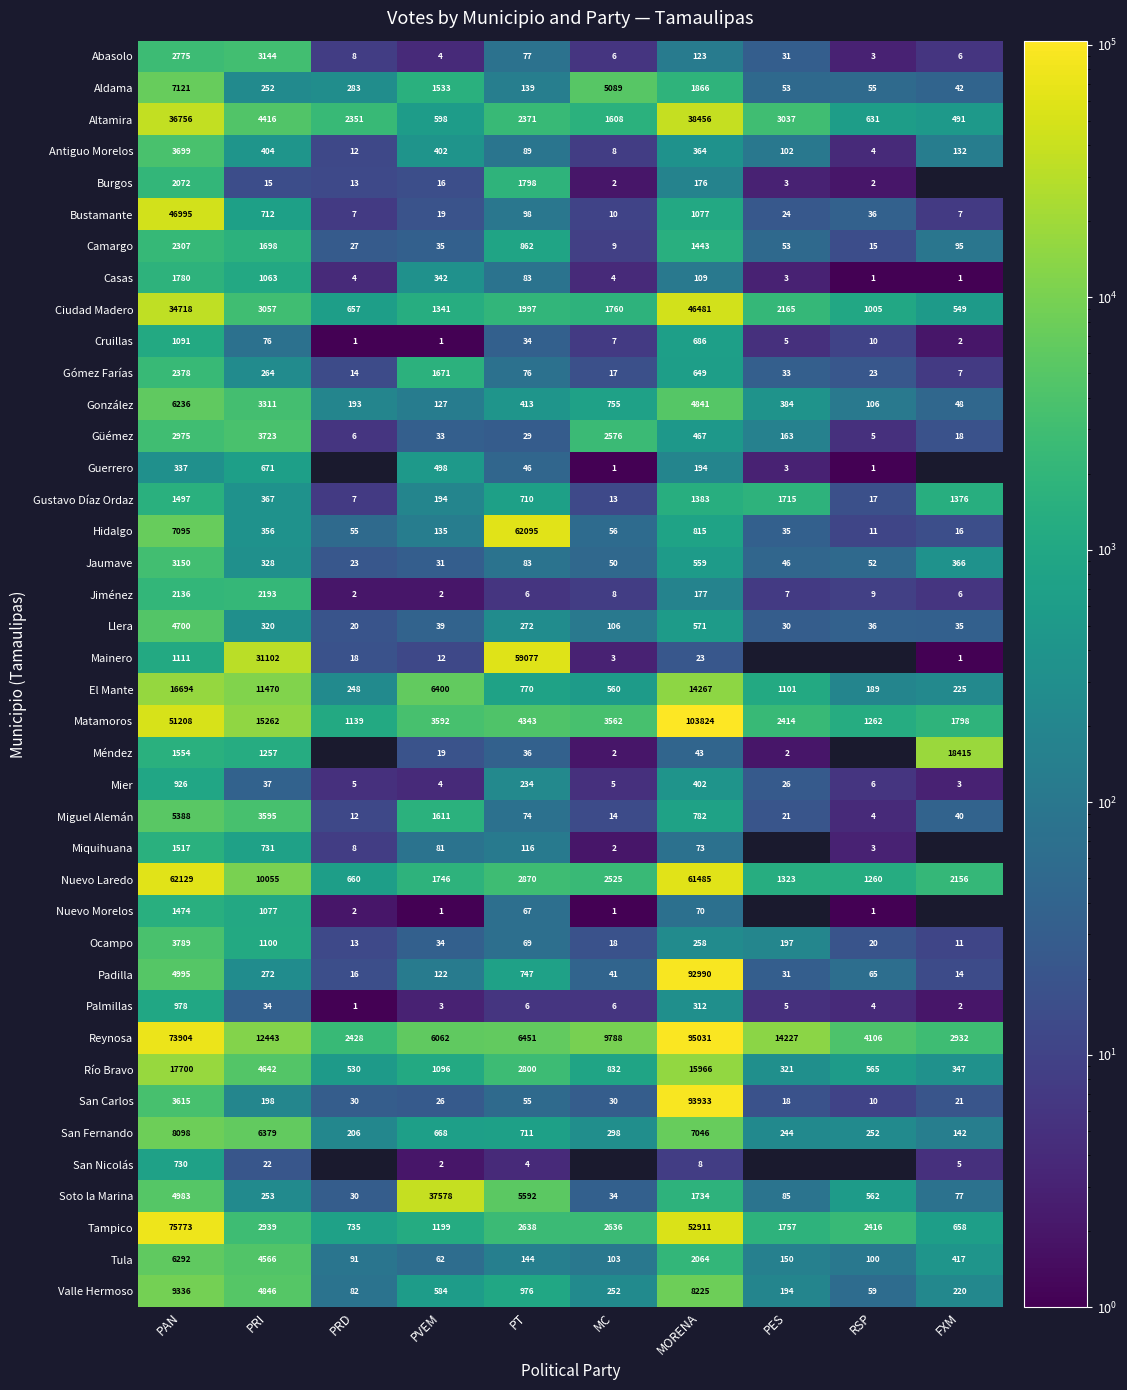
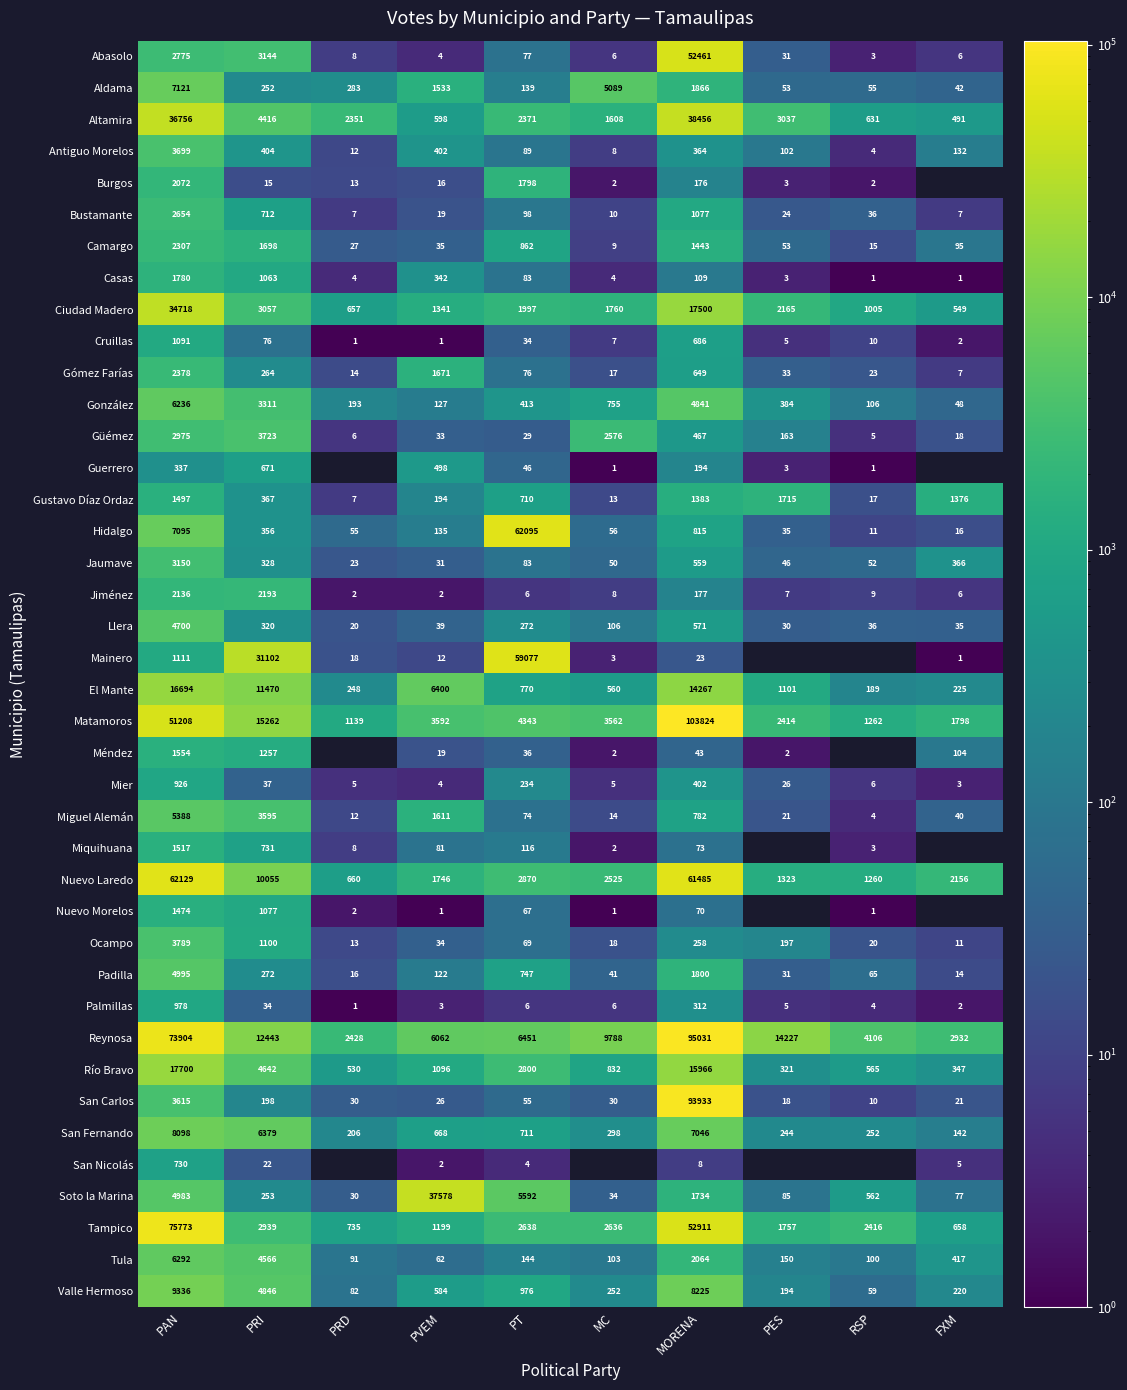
Abasolo, MORENA: 123 -> 52461
Bustamante, PAN: 46995 -> 2654
Ciudad Madero, MORENA: 46481 -> 17500
Méndez, FXM: 18415 -> 104
Padilla, MORENA: 92990 -> 1800
